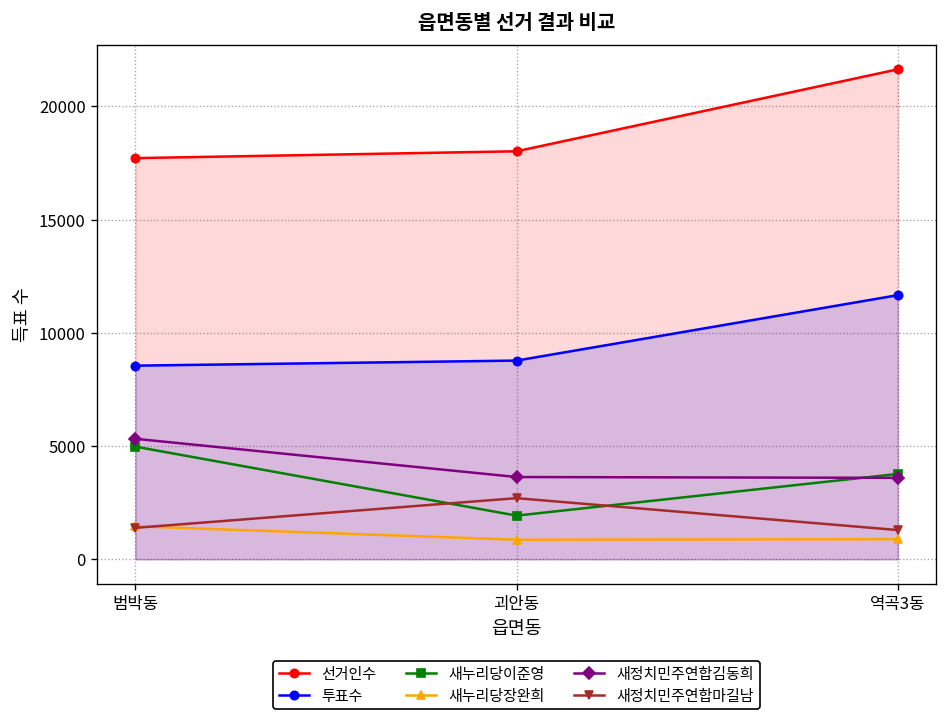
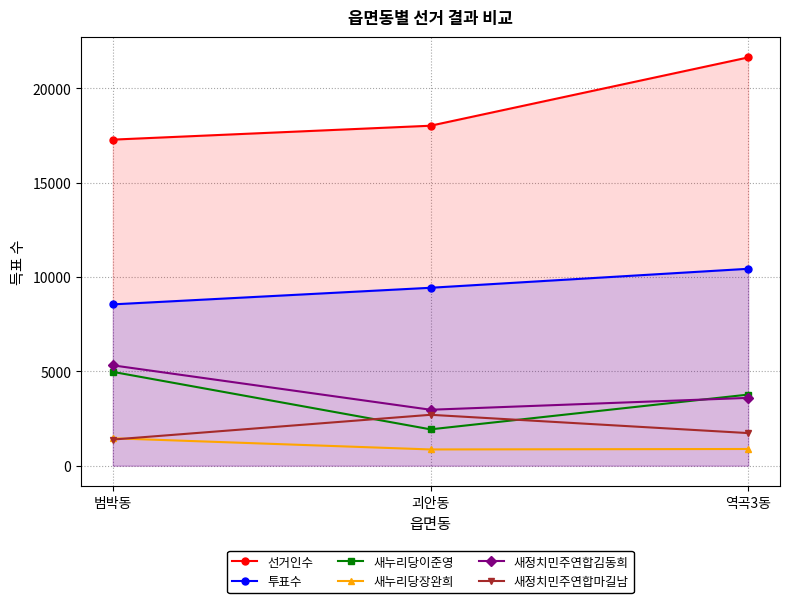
선거인수, 범박동: 17700 -> 17300
투표수, 괴안동: 8800 -> 9400
새정치민주연합김동희, 괴안동: 3600 -> 3000
투표수, 역곡3동: 11700 -> 10400
새정치민주연합마길남, 역곡3동: 1300 -> 1700
